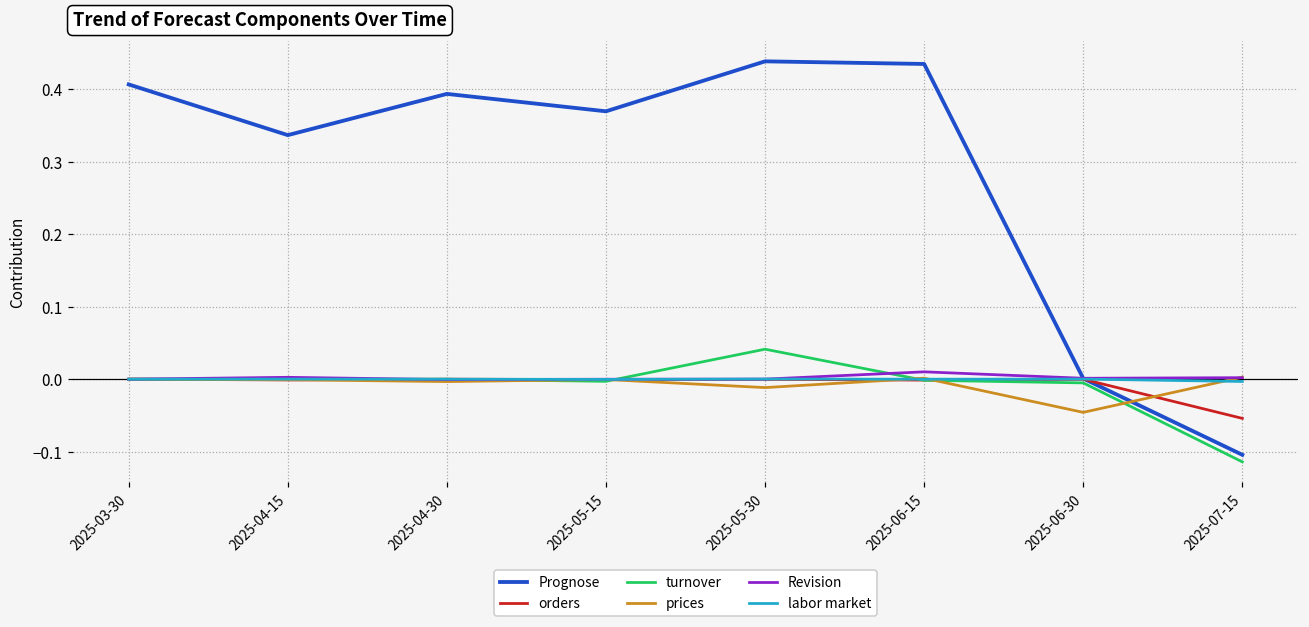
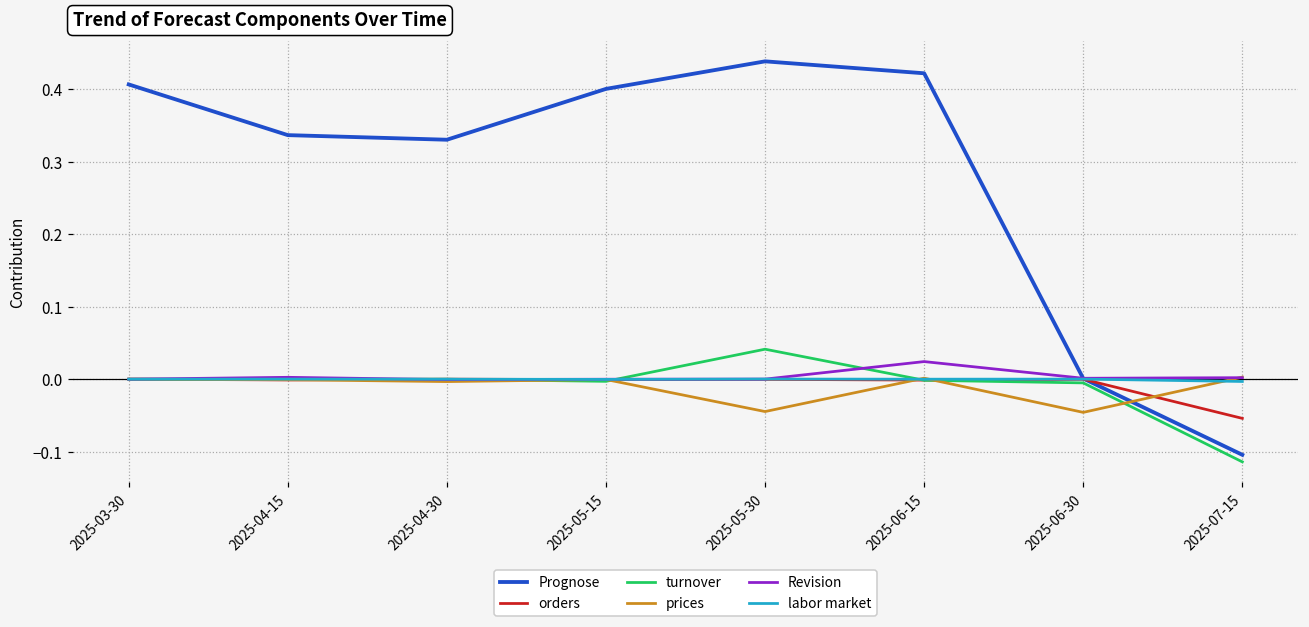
Prognose, 2025-04-30: 0.39 -> 0.33
Prognose, 2025-05-15: 0.37 -> 0.40
prices, 2025-05-30: -0.01 -> -0.04
Prognose, 2025-06-15: 0.43 -> 0.42
Revision, 2025-06-15: 0.01 -> 0.02
